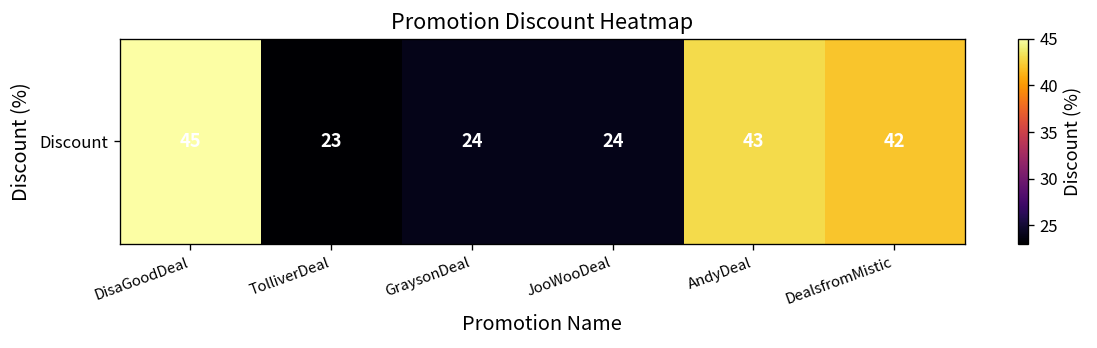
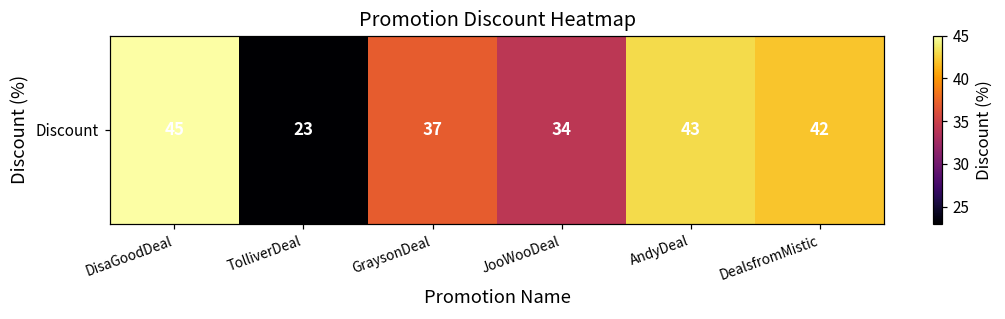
Discount, GraysonDeal: 24 -> 37
Discount, JooWooDeal: 24 -> 34
